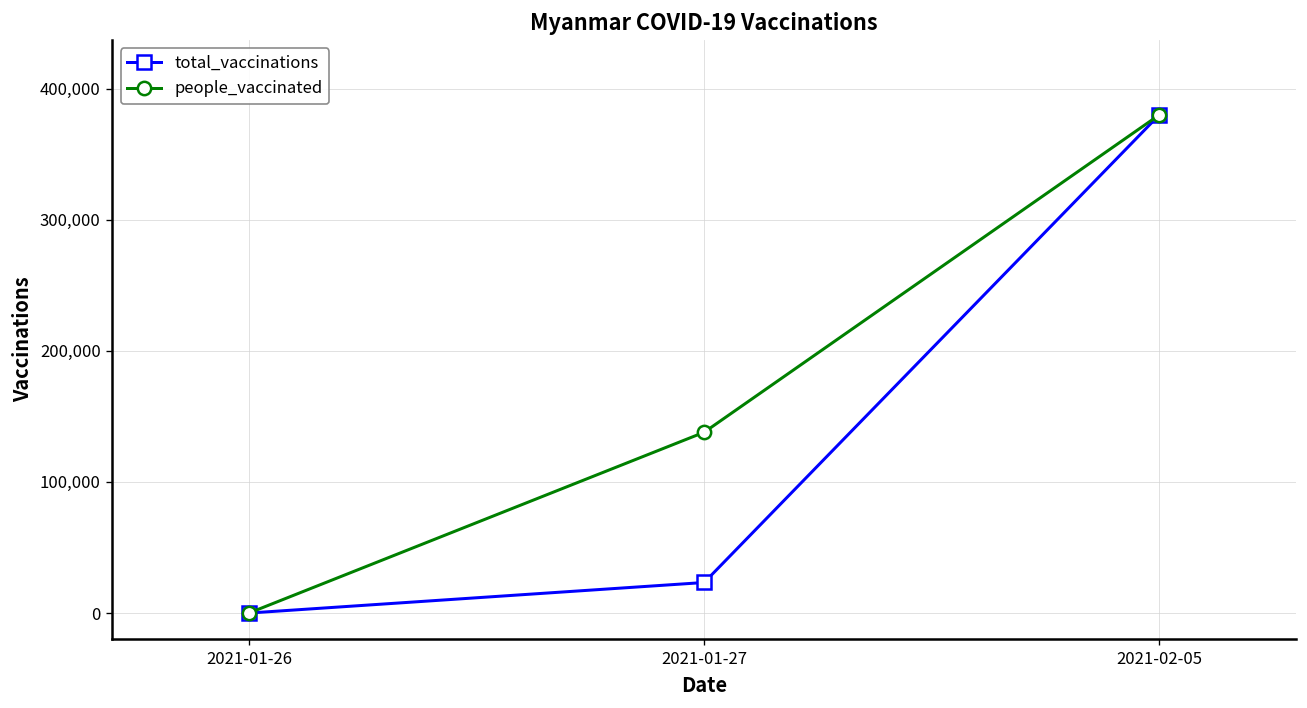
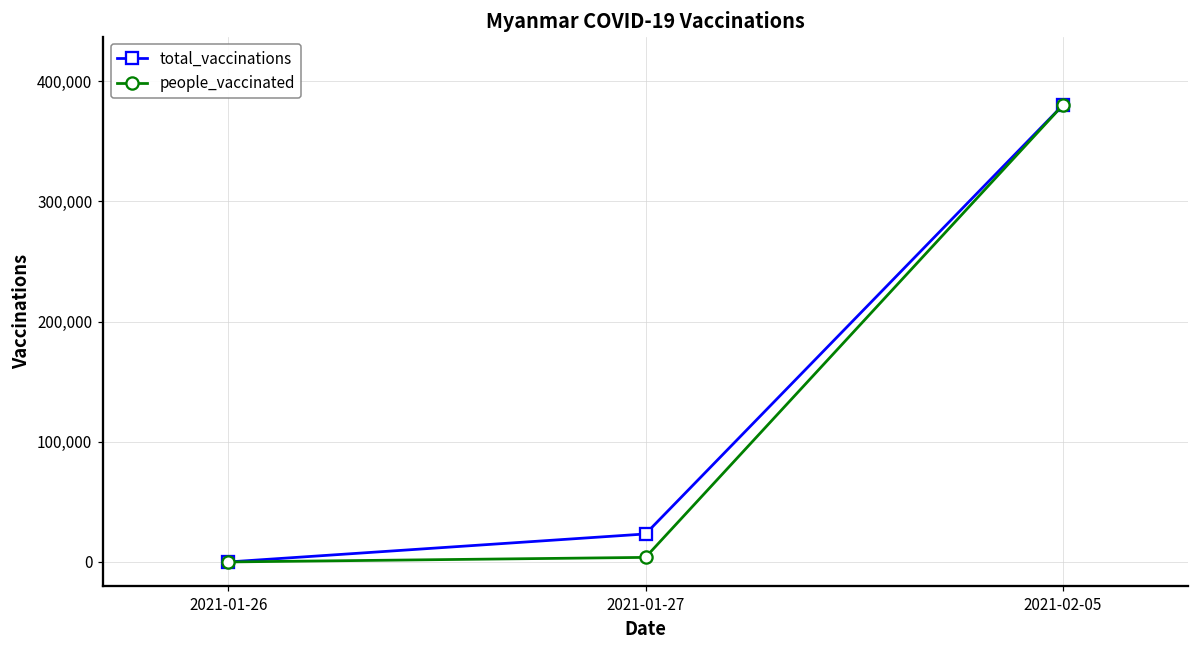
people_vaccinated, 2021-01-27: 138,000 -> 4,000
